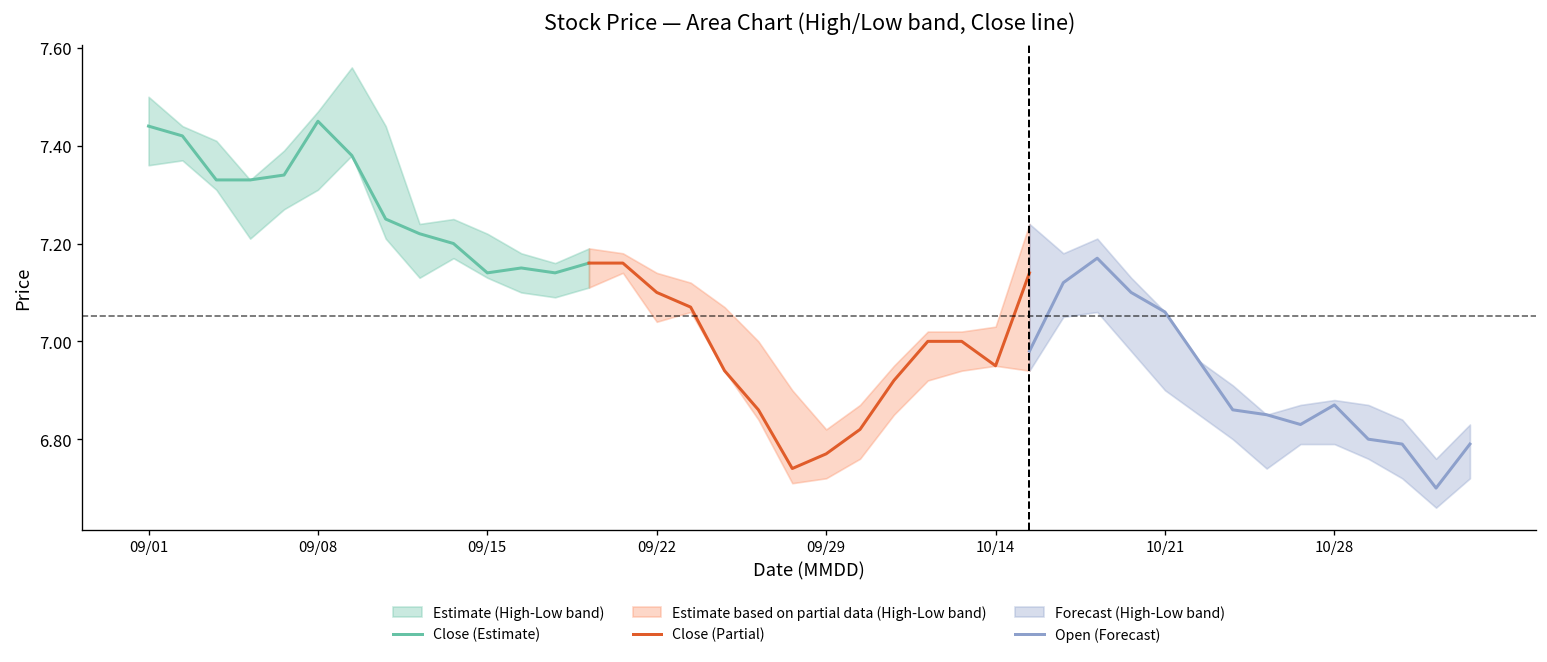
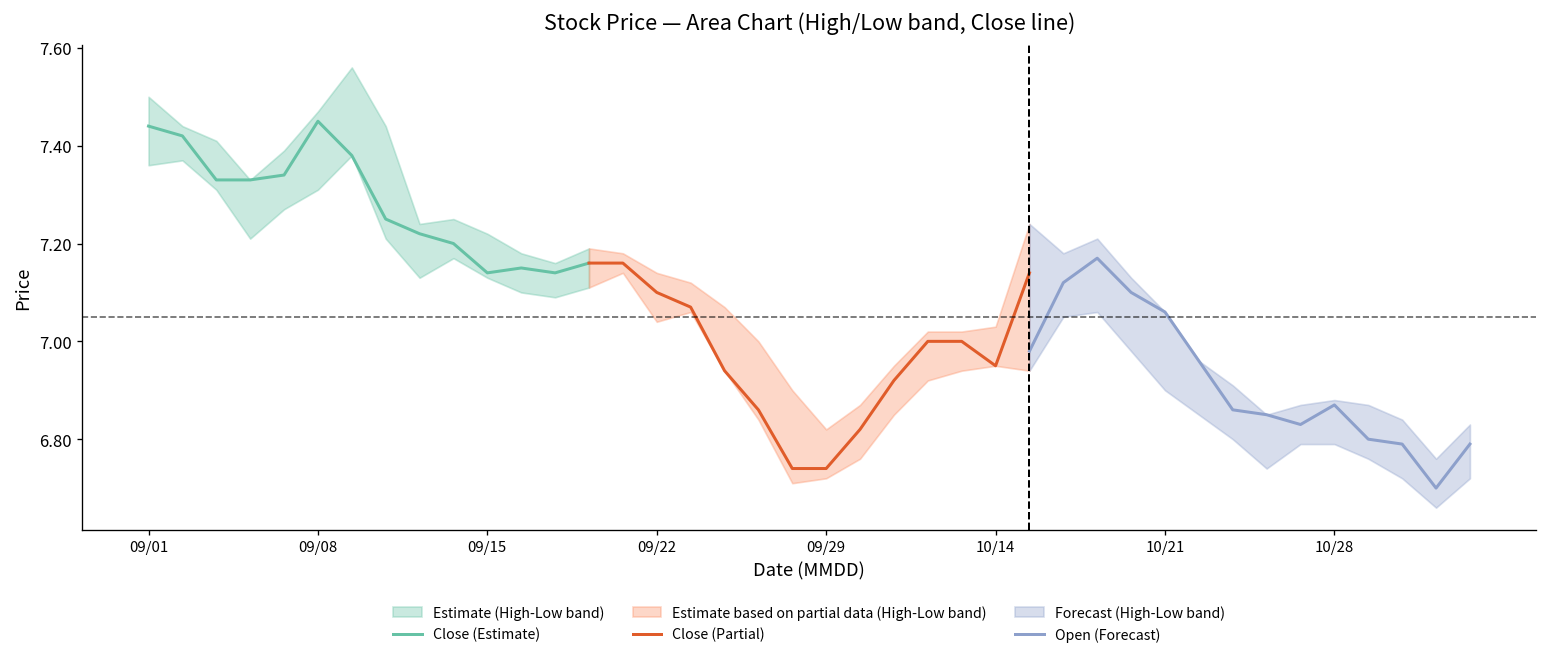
Close (Partial), 09/29: 6.77 -> 6.74
